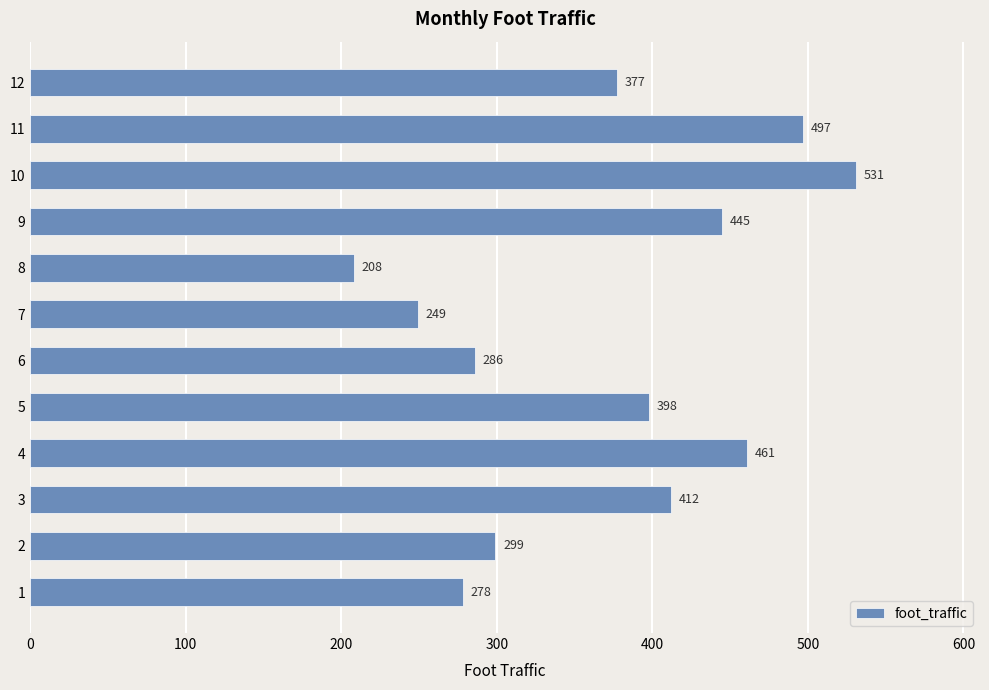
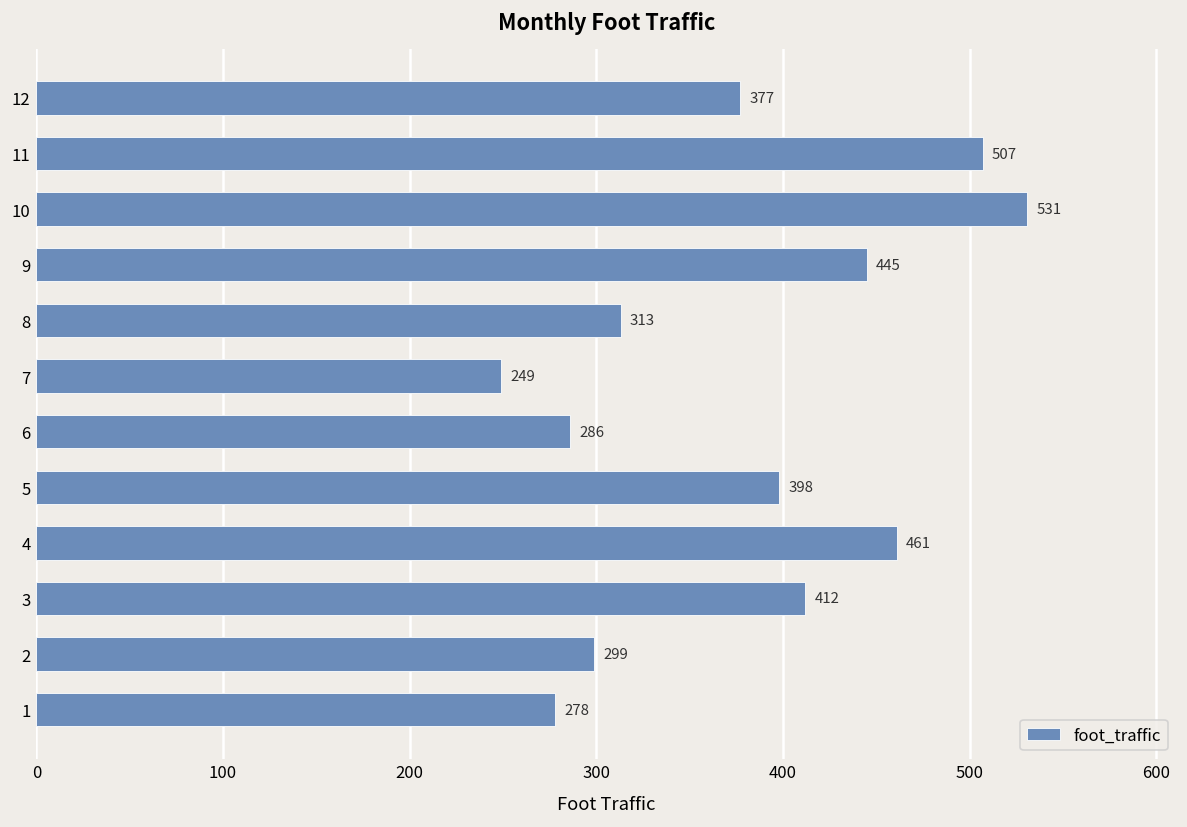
11: 497 -> 507
8: 208 -> 313
